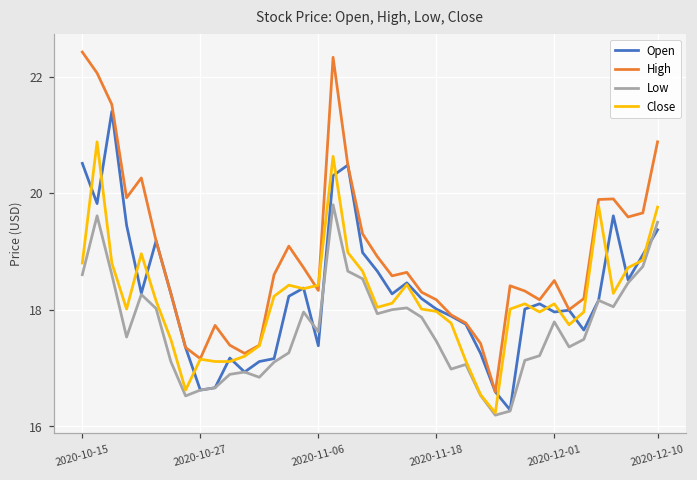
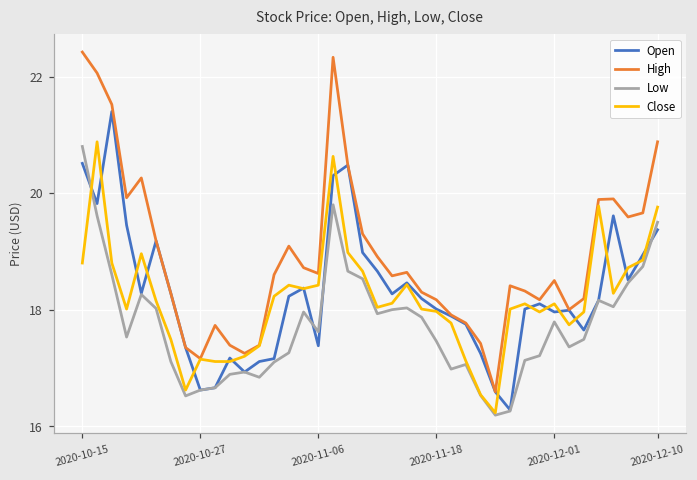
Low, 2020-10-15: 18.6 -> 20.8
High, 2020-11-06: 18.3 -> 18.6
